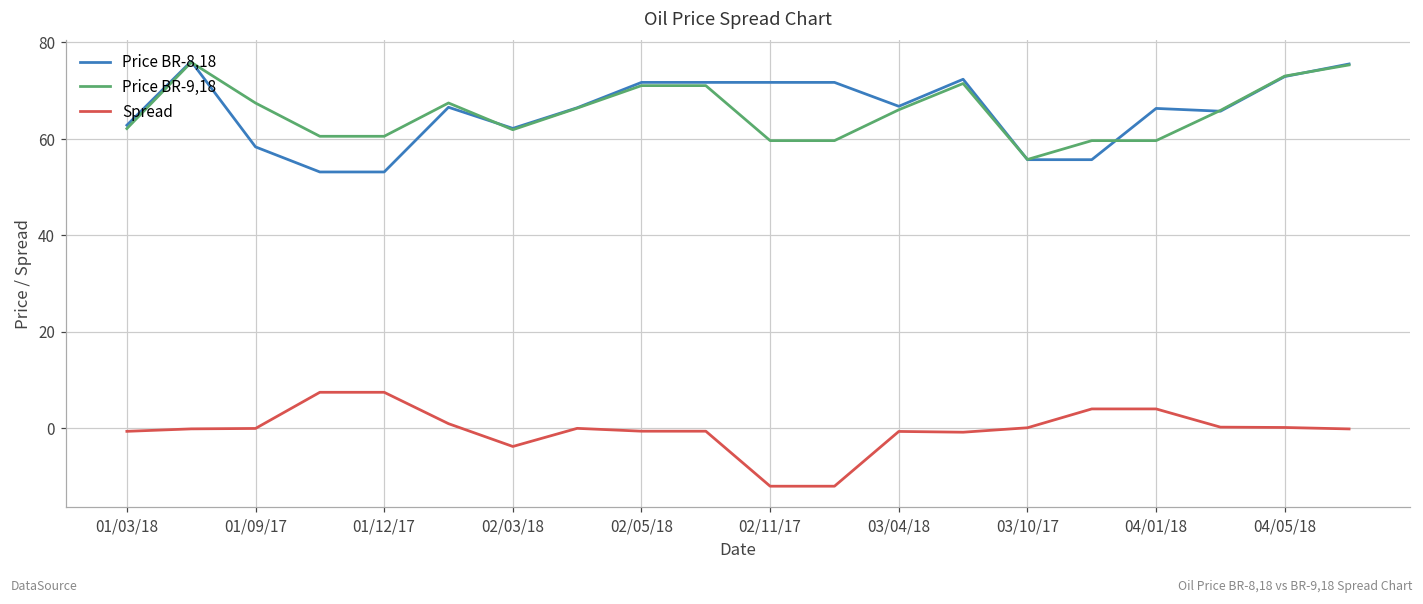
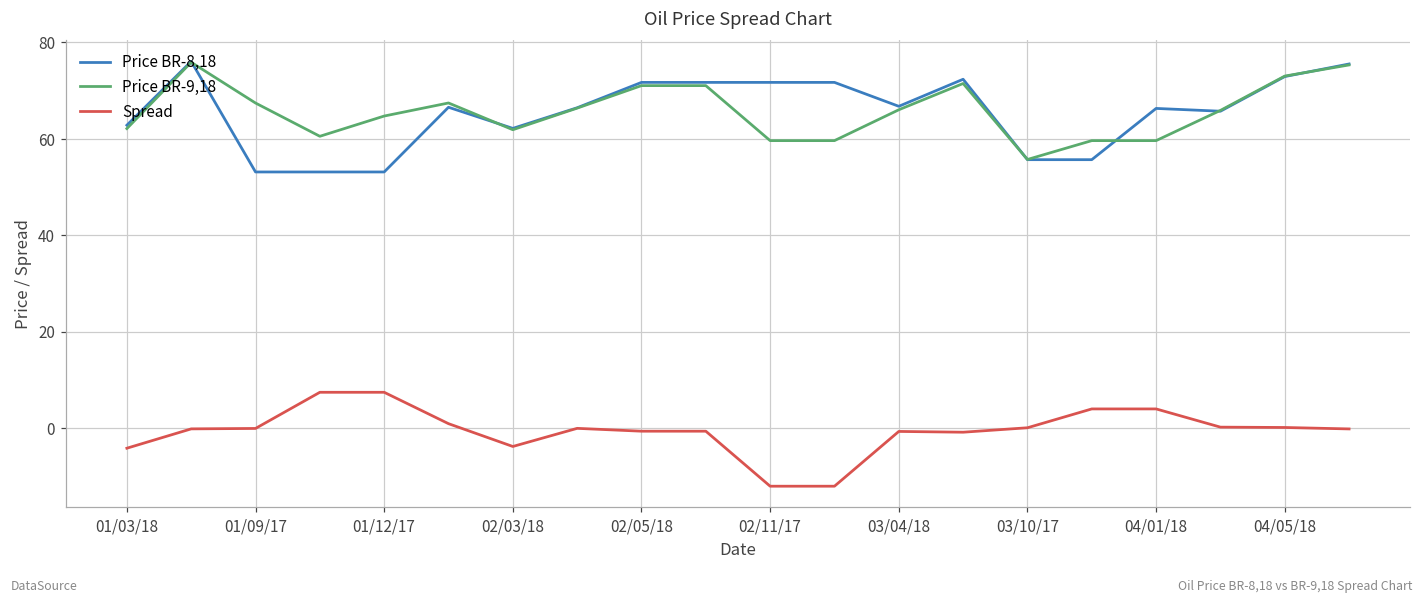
Spread, 01/03/18: -1 -> -4
Price BR-8,18, 01/09/17: 58 -> 53
Price BR-9,18, 01/12/17: 61 -> 65
